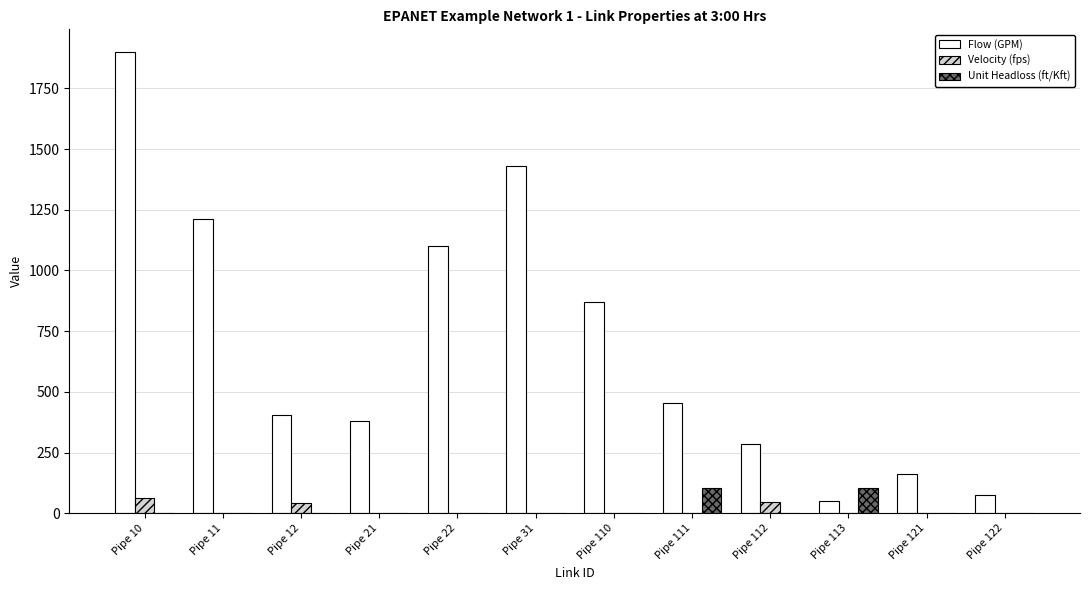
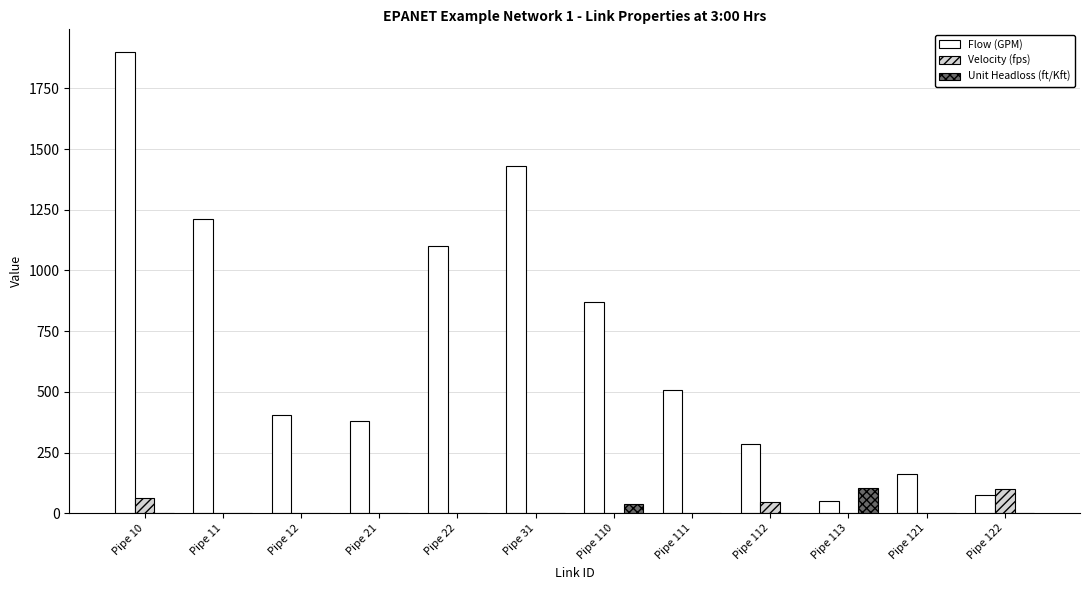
Velocity (fps), Pipe 12: 40 -> 0
Unit Headloss (ft/Kft), Pipe 110: 0 -> 40
Flow (GPM), Pipe 111: 460 -> 510
Unit Headloss (ft/Kft), Pipe 111: 100 -> 0
Velocity (fps), Pipe 122: 0 -> 100
